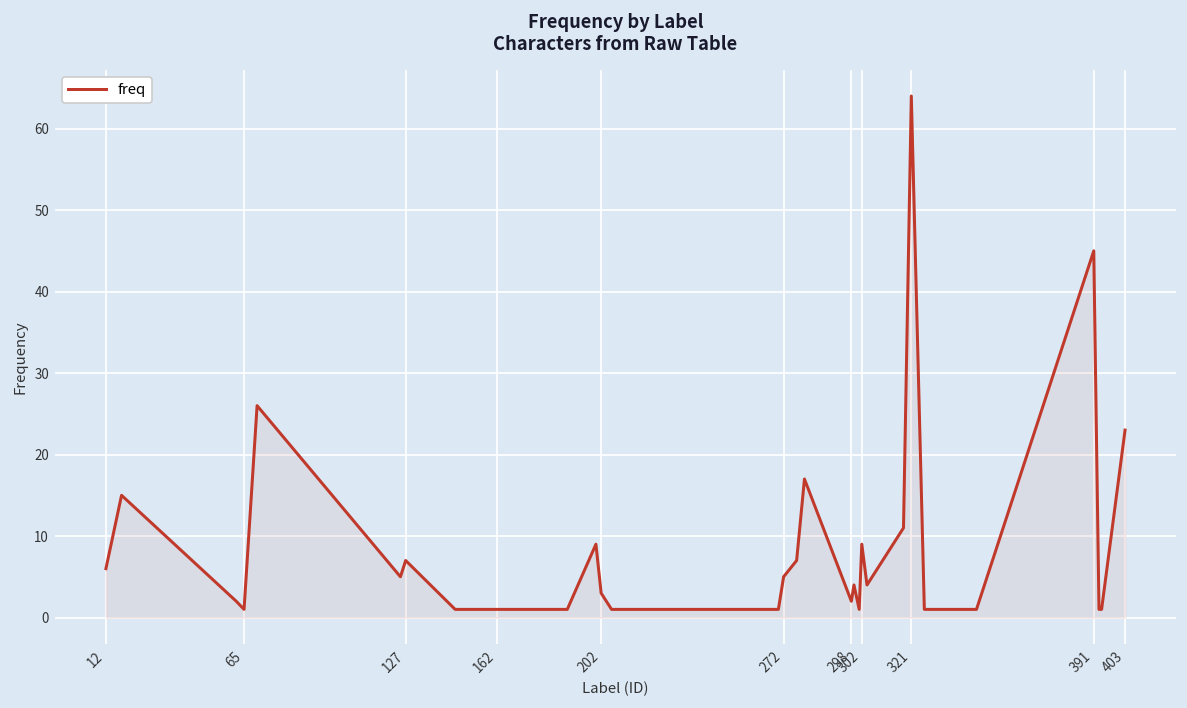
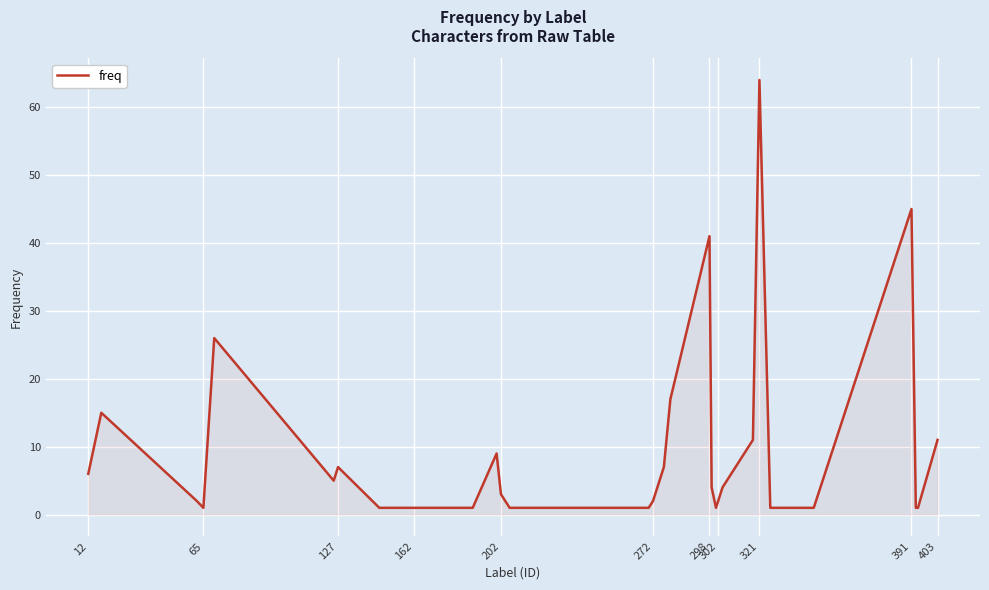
272: 5 -> 2
298: 2 -> 41
302: 9 -> 2
403: 23 -> 11
